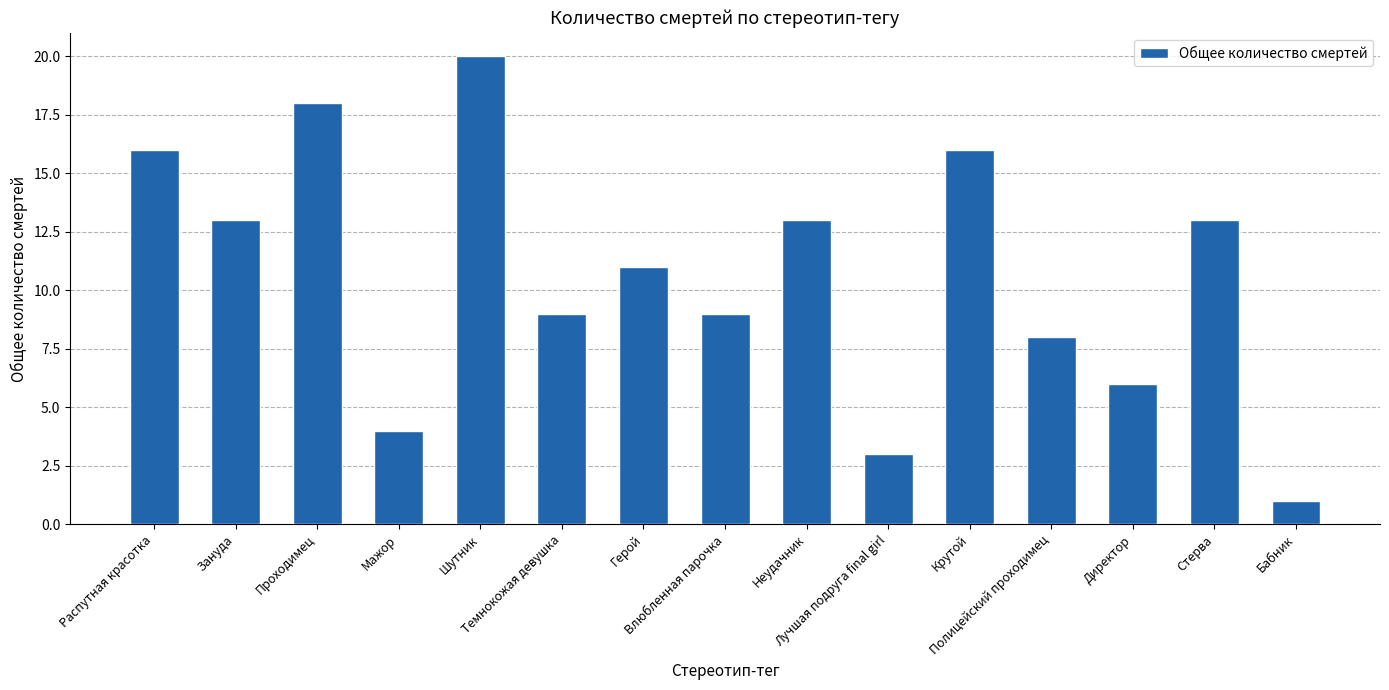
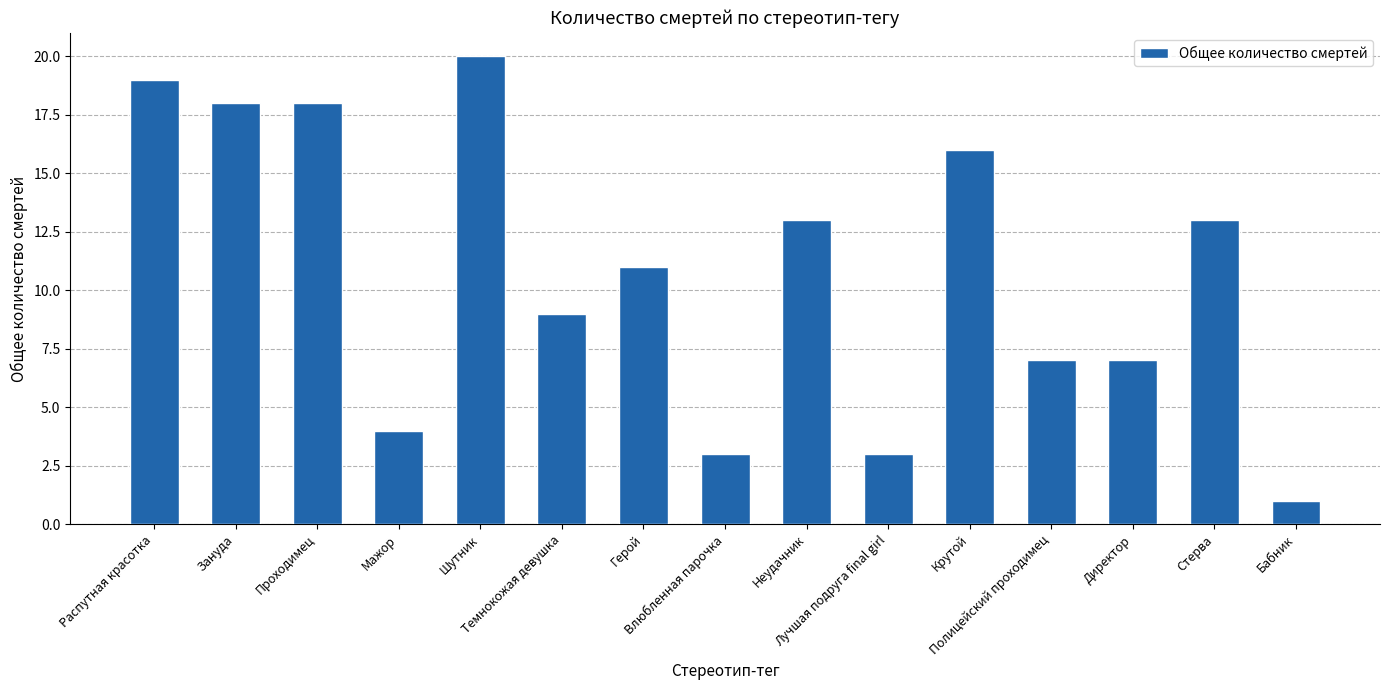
Распутная красотка: 16 -> 19
Зануда: 13 -> 18
Влюбленная парочка: 9 -> 3
Полицейский проходимец: 8 -> 7
Директор: 6 -> 7
